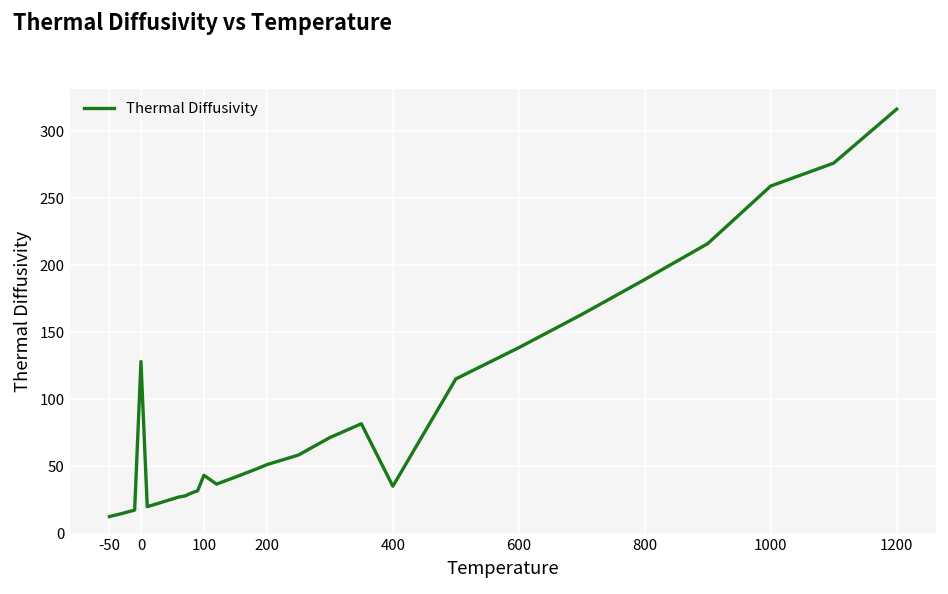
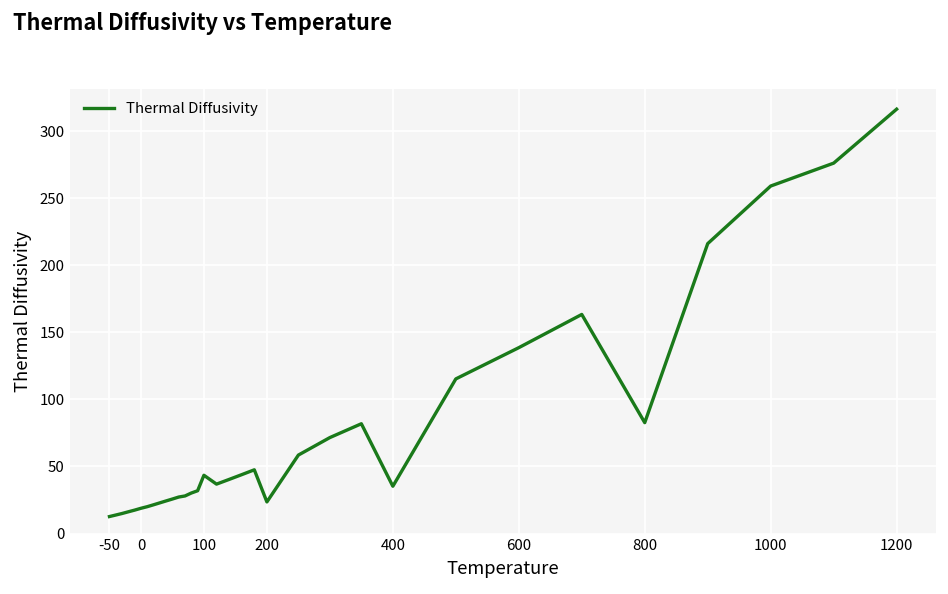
0: 128 -> 19
200: 51 -> 24
800: 189 -> 83
